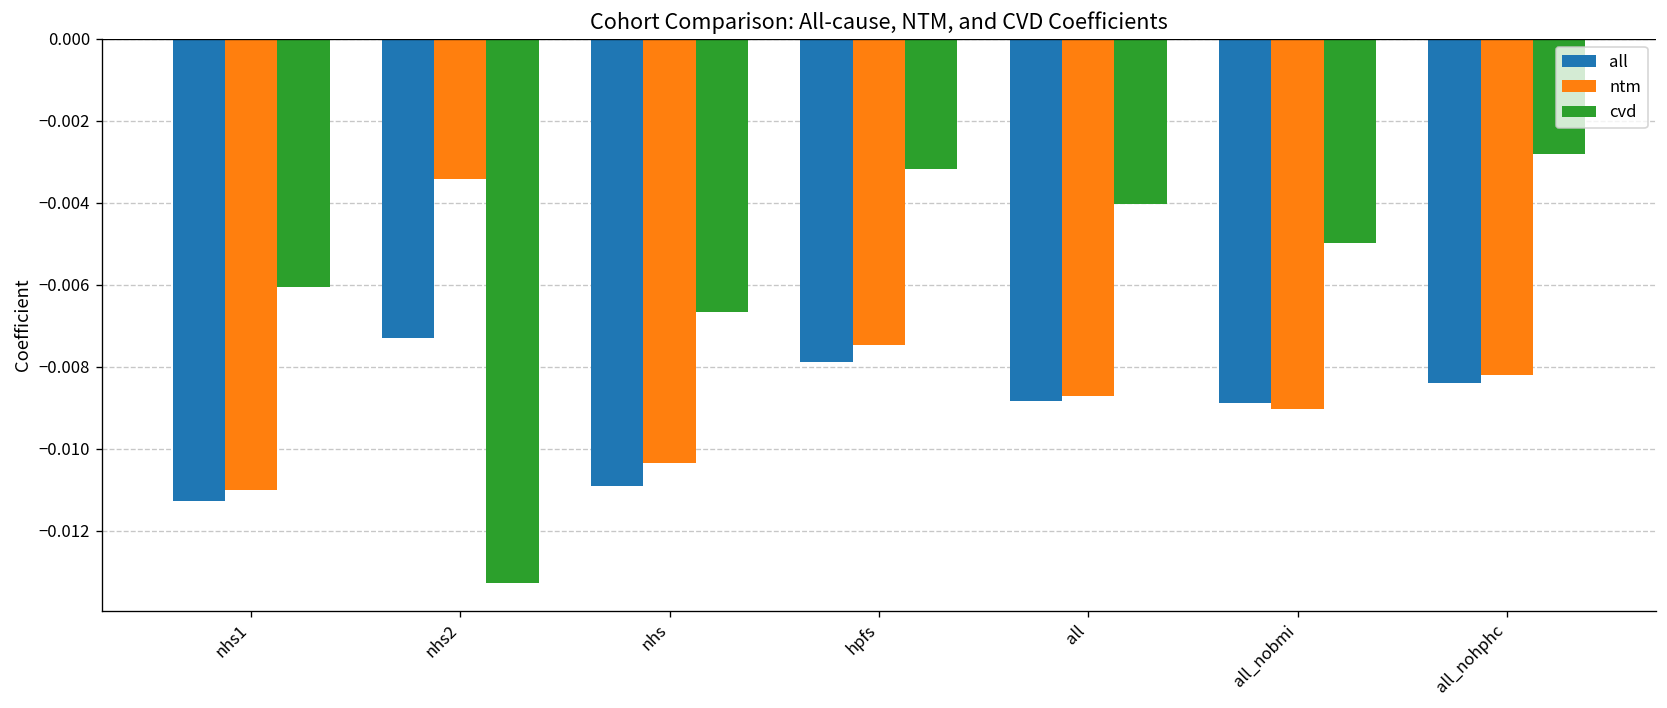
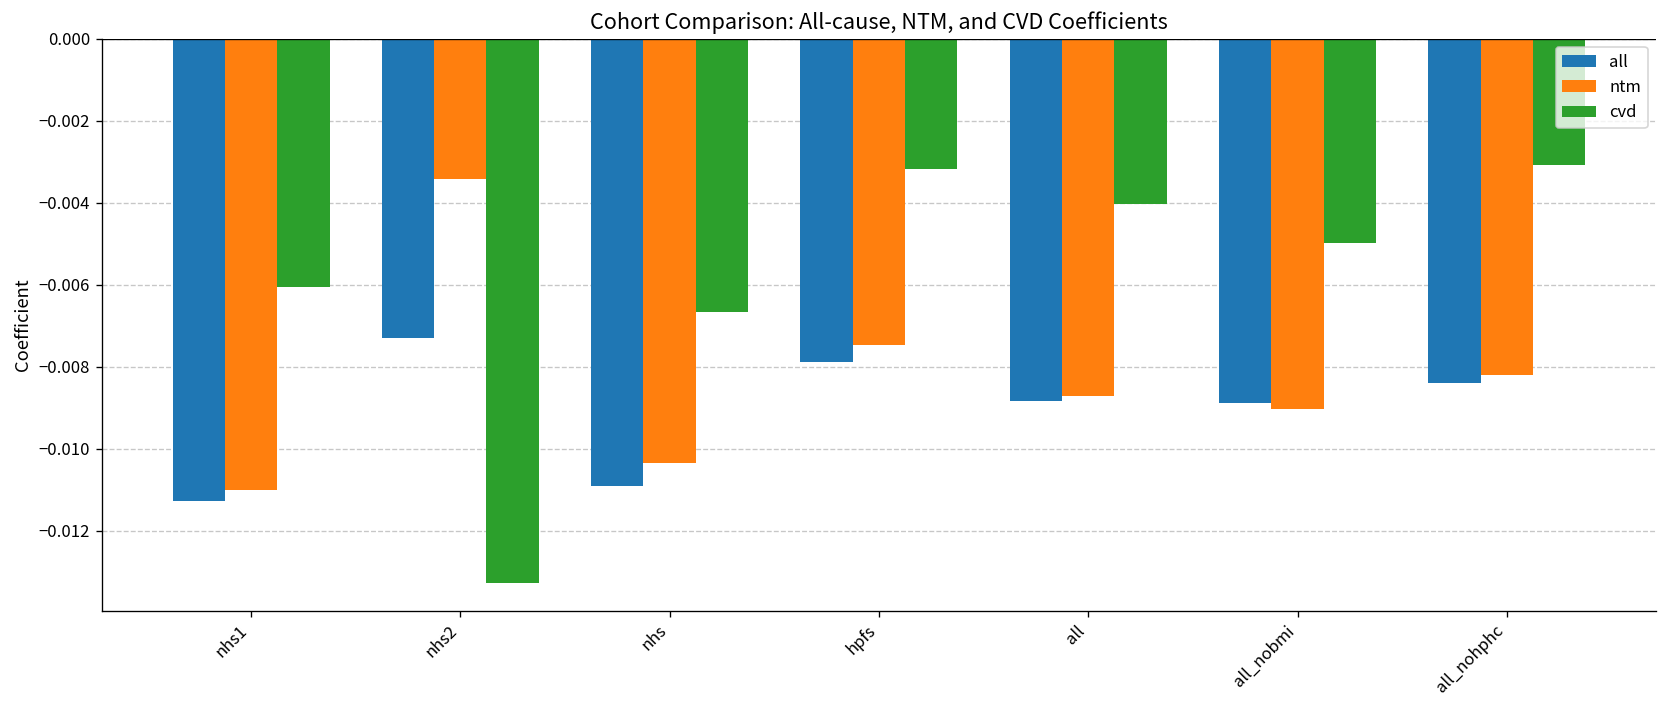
cvd, all_nohphc: -0.0028 -> -0.0031
